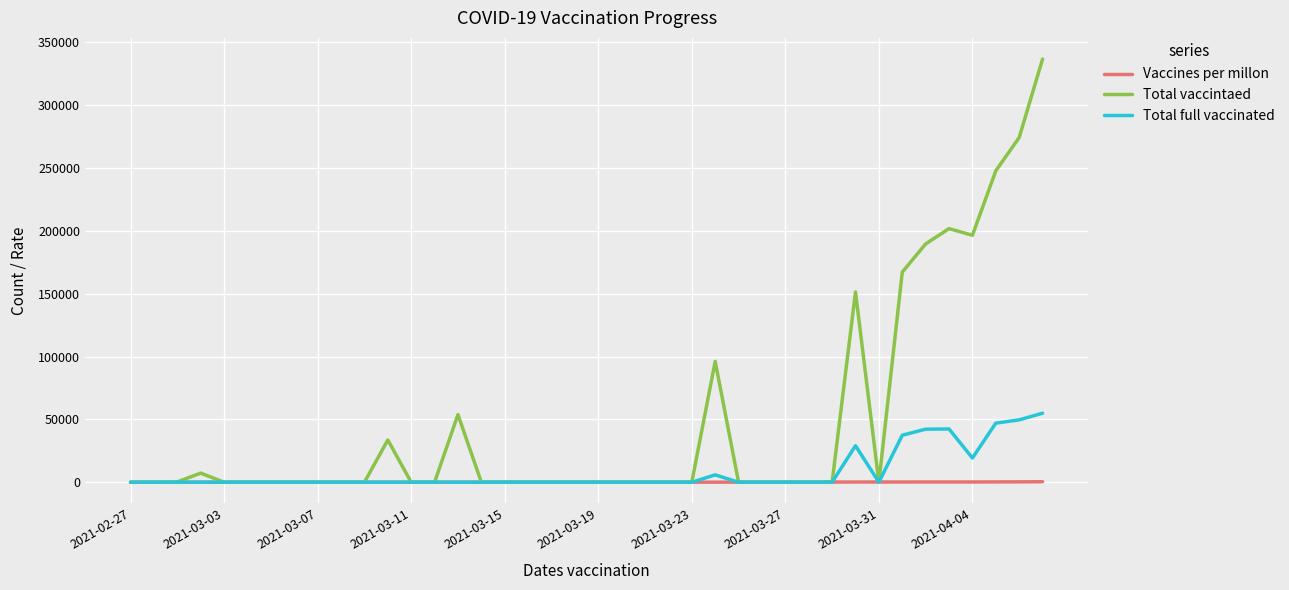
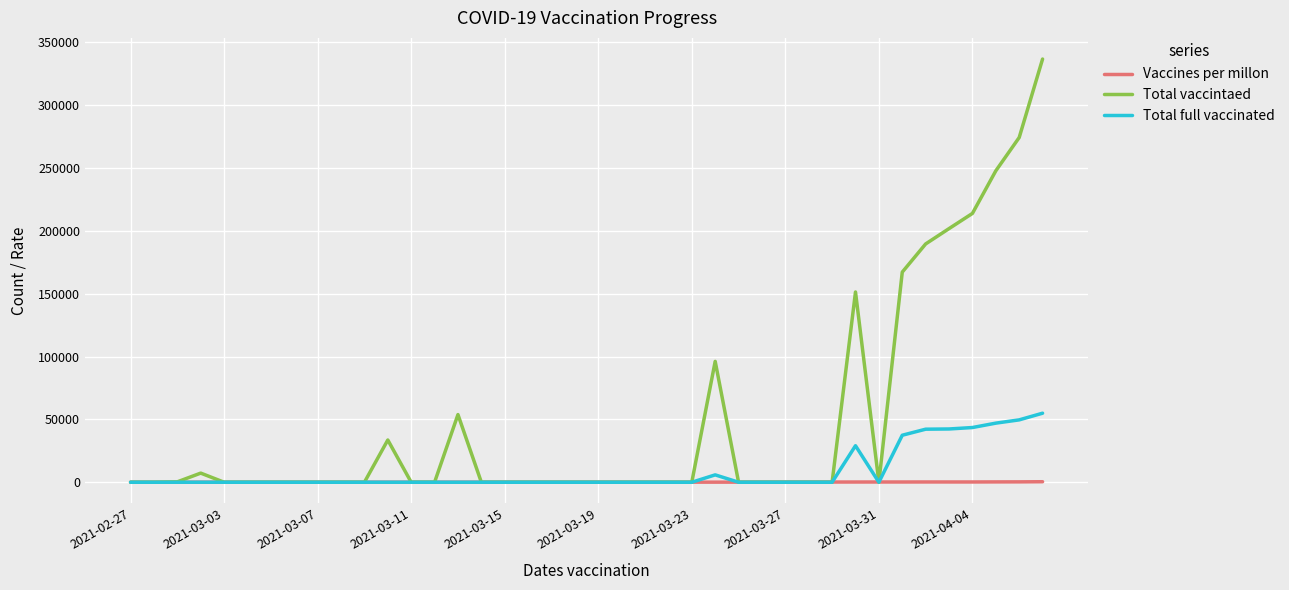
Total vaccintaed, 2021-04-04: 197000 -> 214000
Total full vaccinated, 2021-04-04: 19000 -> 44000
